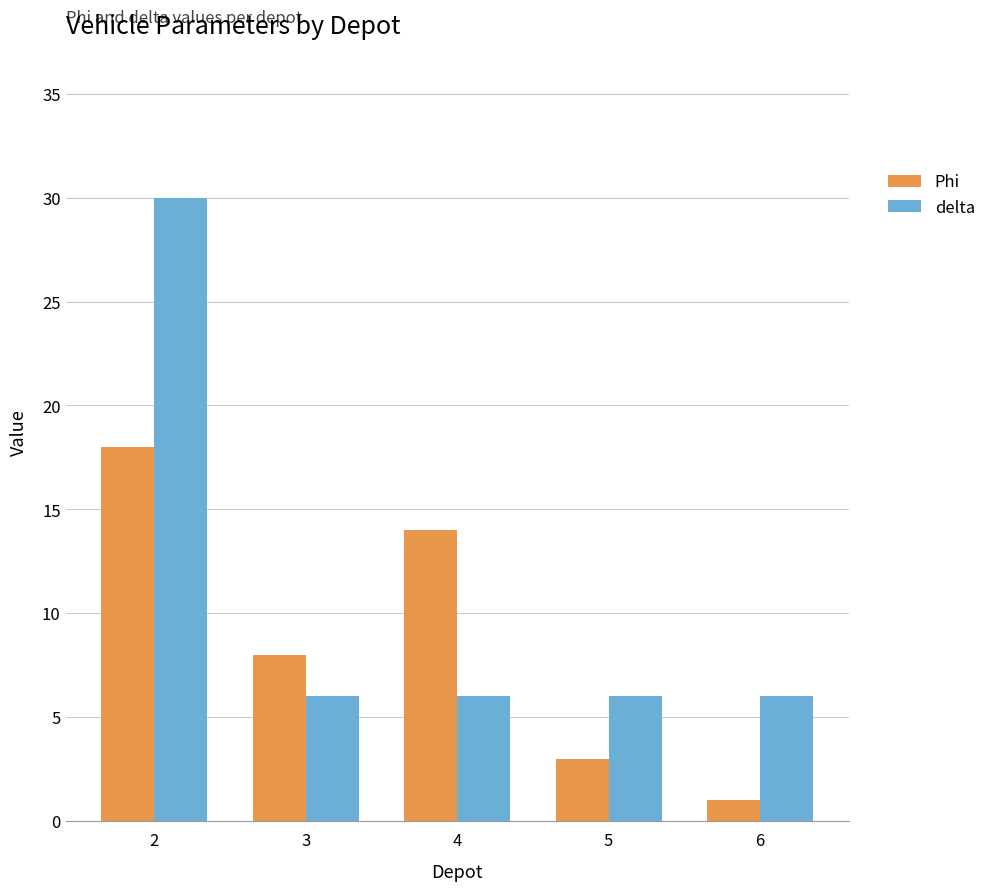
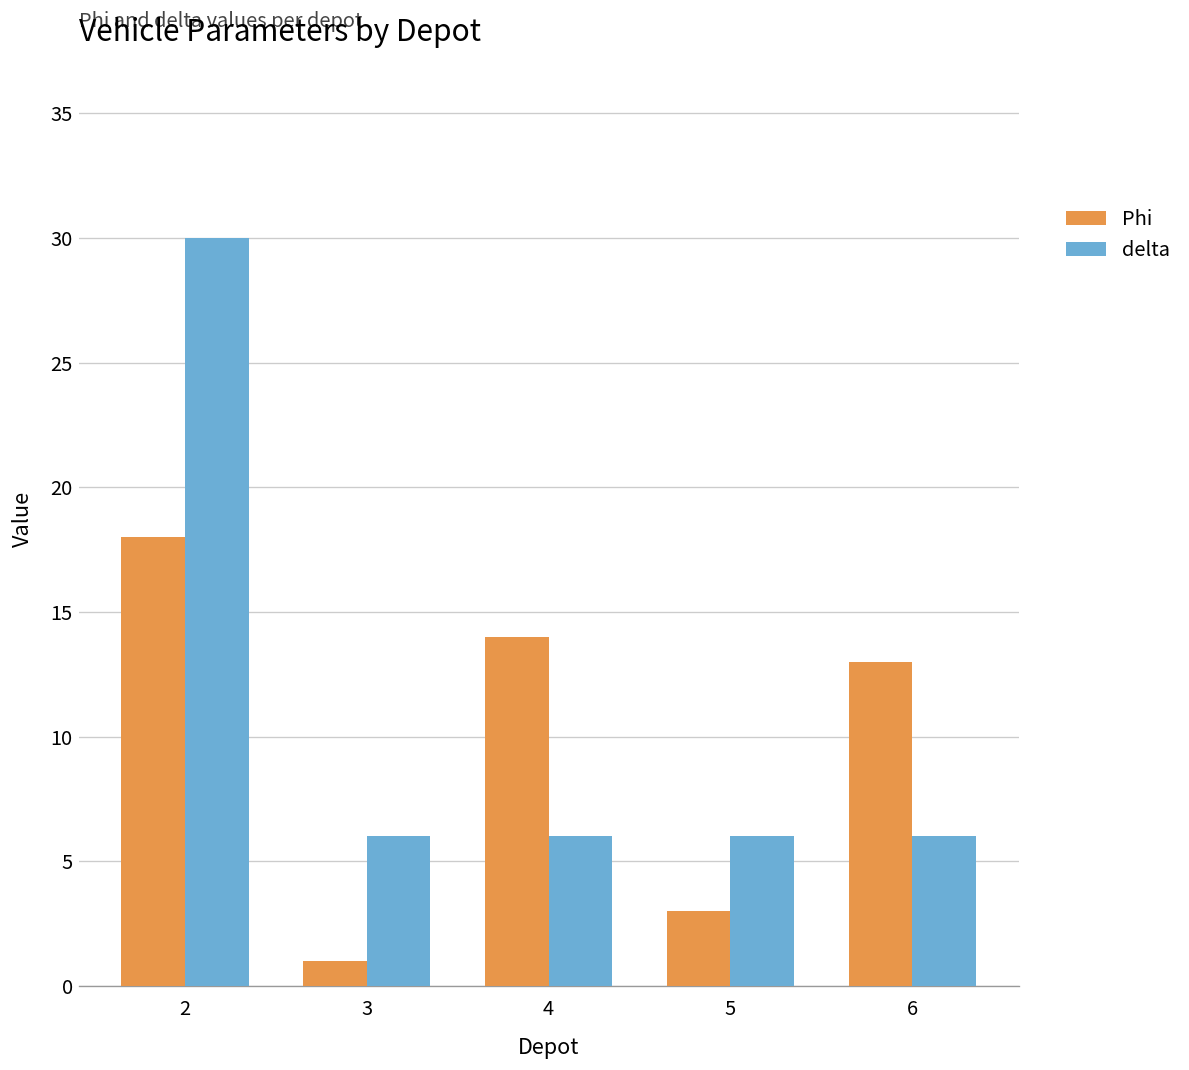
Phi, 3: 8 -> 1
Phi, 6: 1 -> 13
